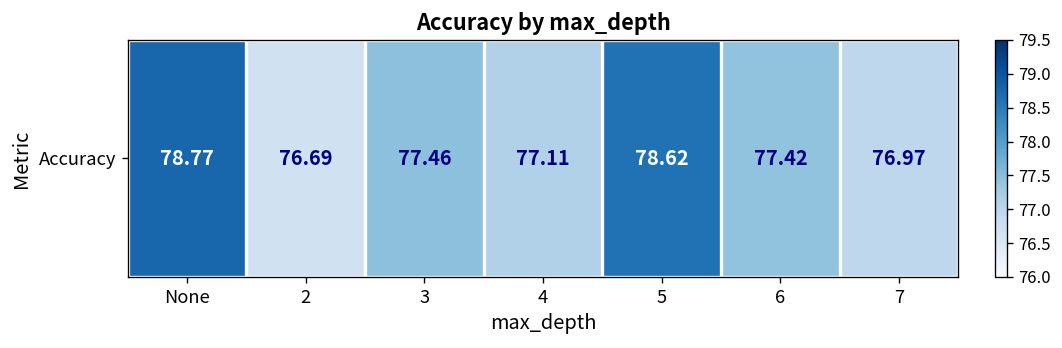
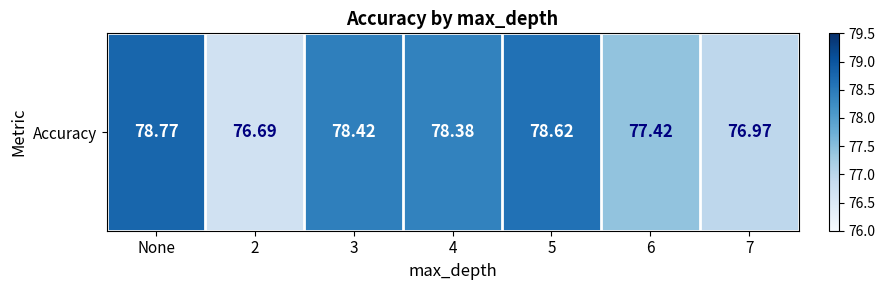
Accuracy, 3: 77.46 -> 78.42
Accuracy, 4: 77.11 -> 78.38
